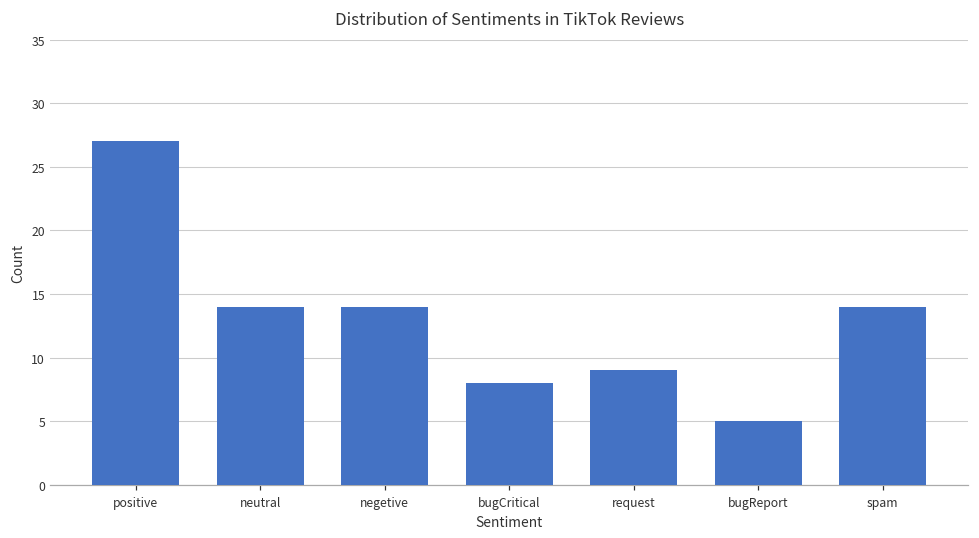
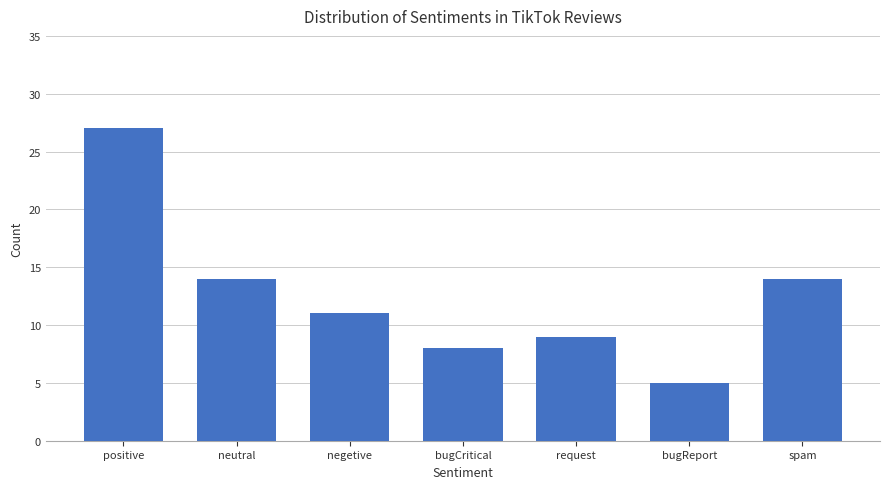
negetive: 14 -> 11
